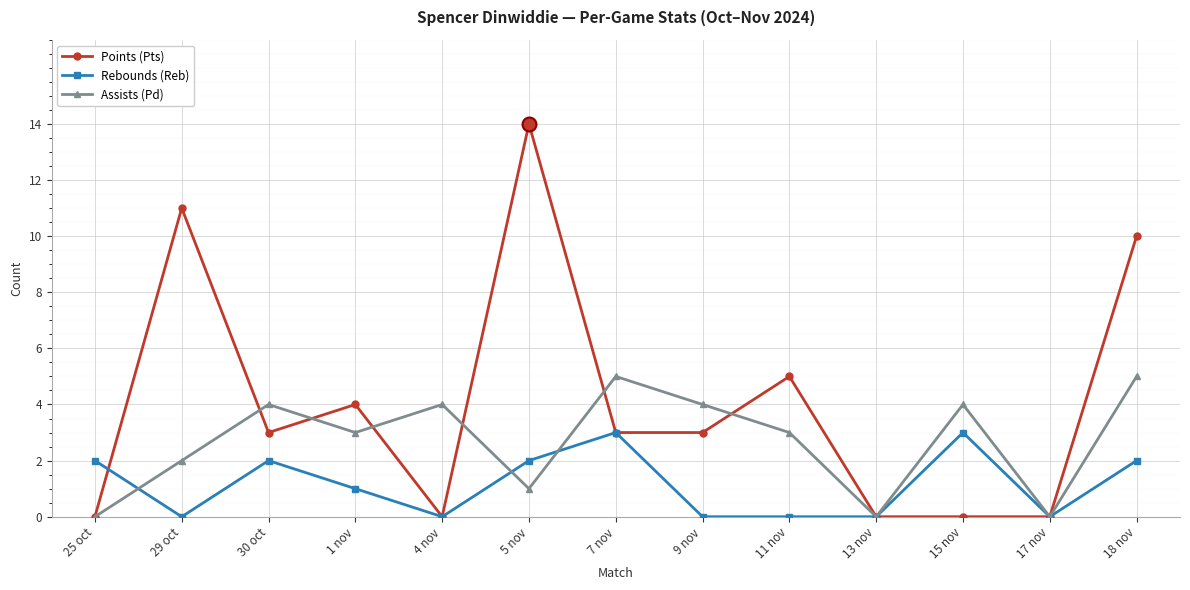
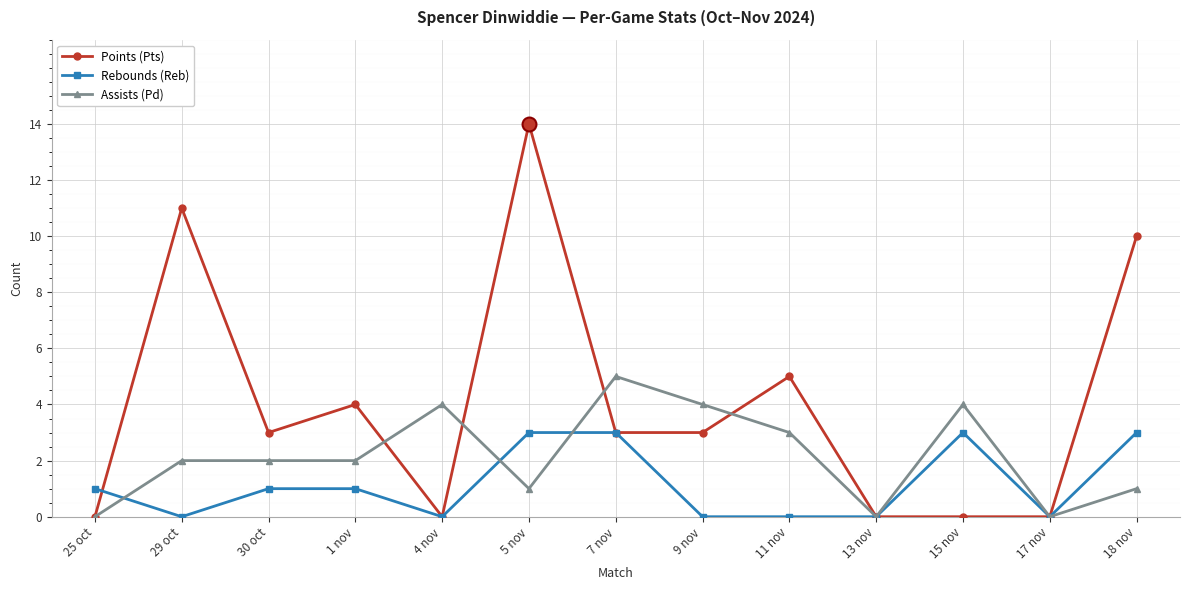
Rebounds (Reb), 25 oct: 2 -> 1
Rebounds (Reb), 30 oct: 2 -> 1
Assists (Pd), 30 oct: 4 -> 2
Assists (Pd), 1 nov: 3 -> 2
Rebounds (Reb), 5 nov: 2 -> 3
Rebounds (Reb), 18 nov: 2 -> 3
Assists (Pd), 18 nov: 5 -> 1
